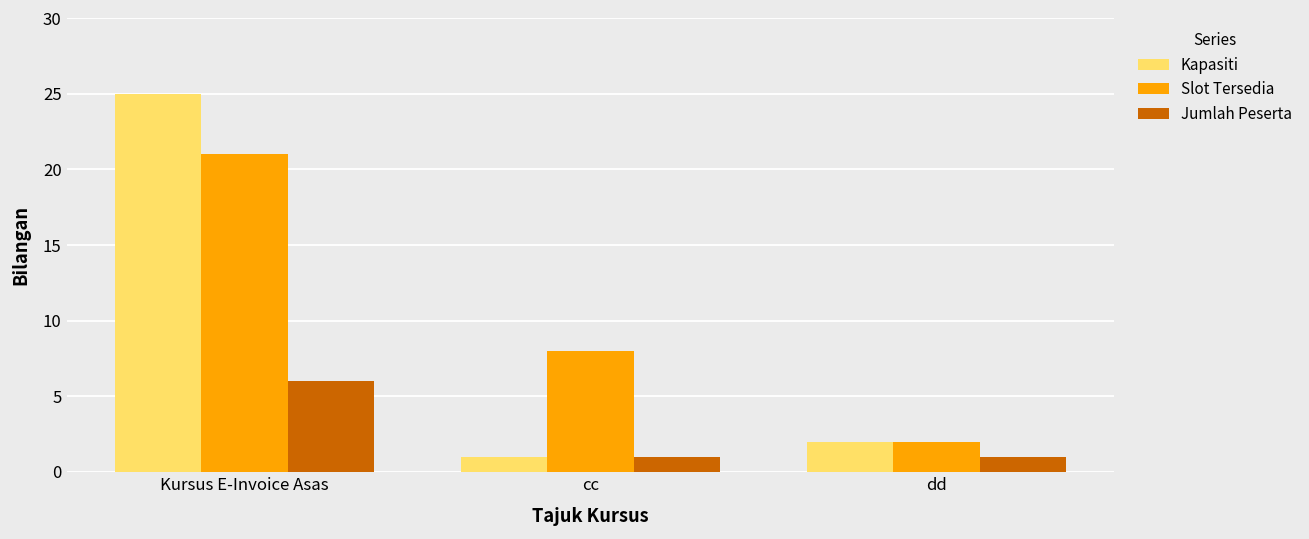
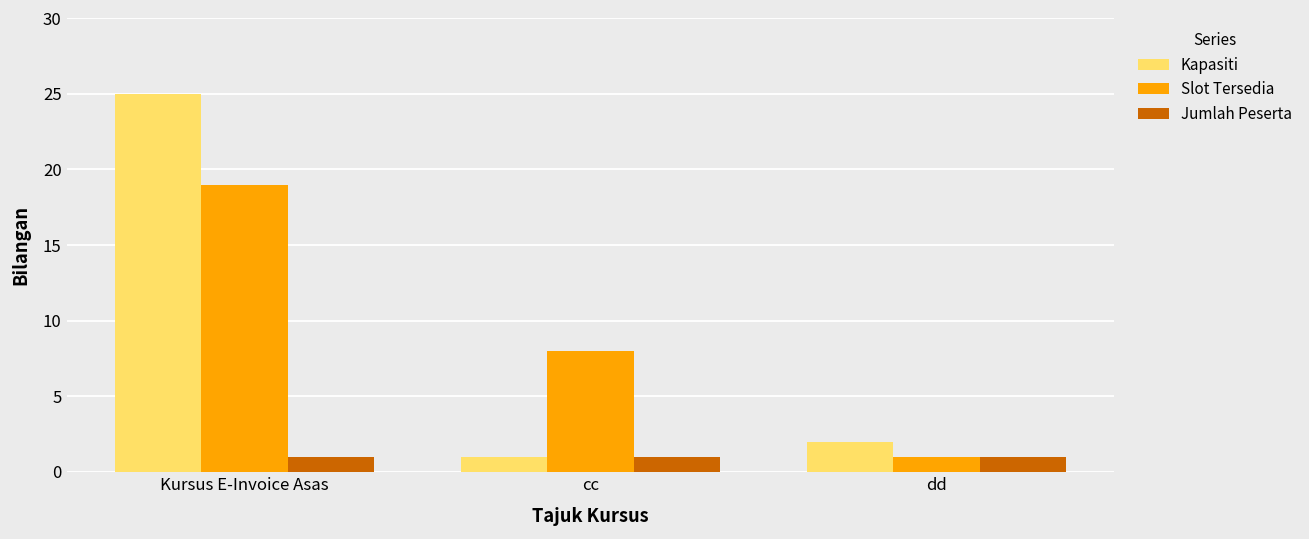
Slot Tersedia, Kursus E-Invoice Asas: 21 -> 19
Jumlah Peserta, Kursus E-Invoice Asas: 6 -> 1
Slot Tersedia, dd: 2 -> 1
